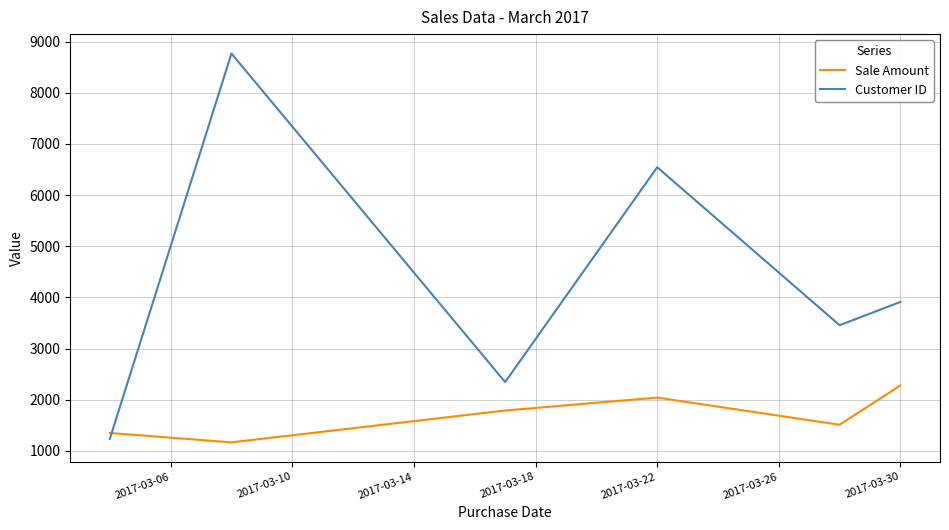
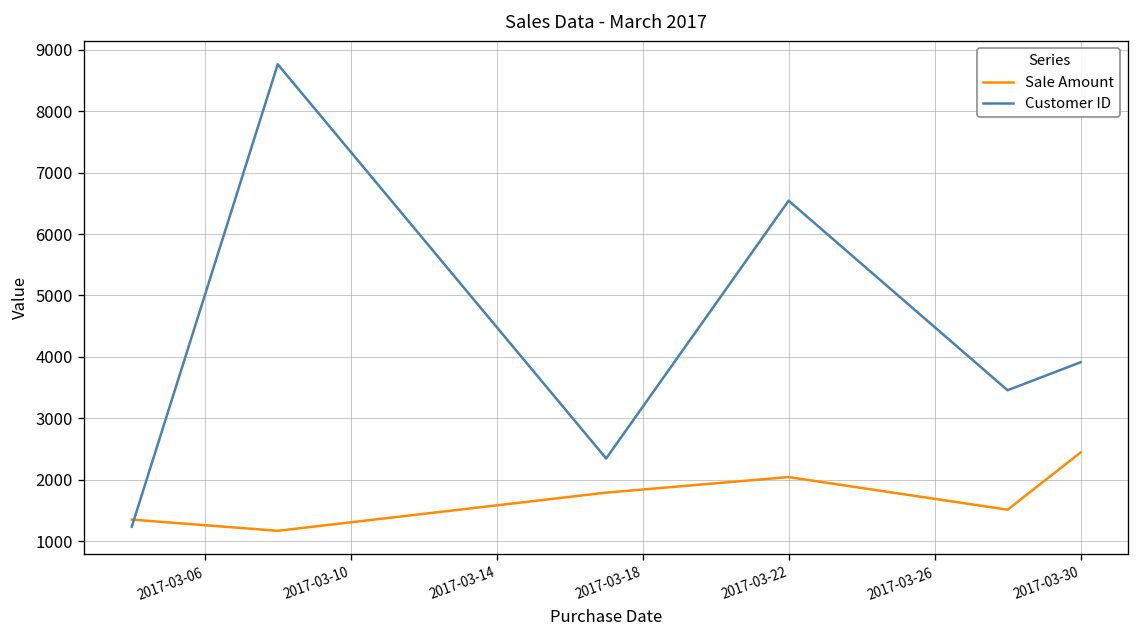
Sale Amount, 2017-03-30: 2300 -> 2400
